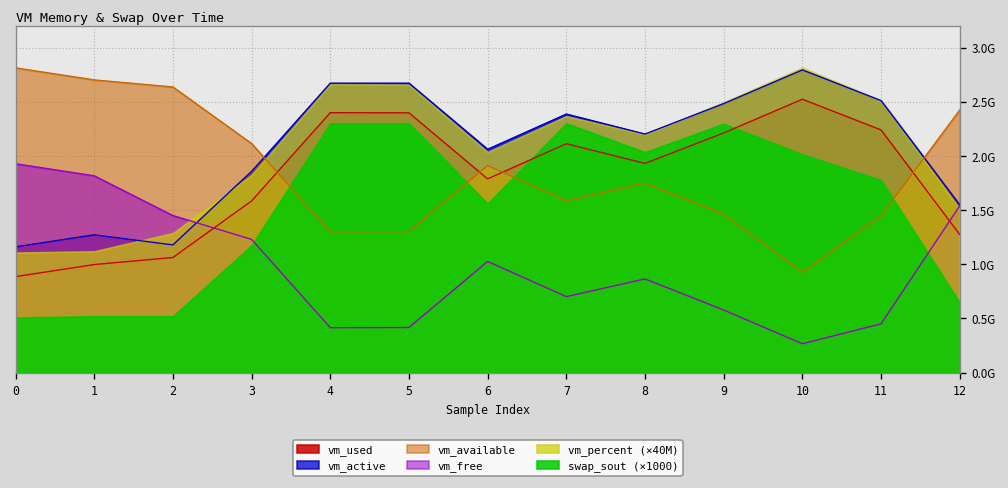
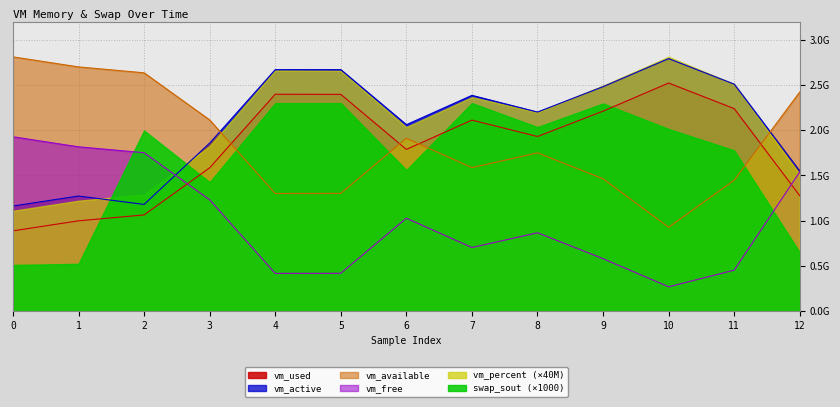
vm_percent (×40M), 1: 1100000000 -> 1200000000
vm_free, 2: 1500000000 -> 1800000000
swap_sout (×1000), 2: 500000000 -> 2000000000
swap_sout (×1000), 3: 1200000000 -> 1400000000
